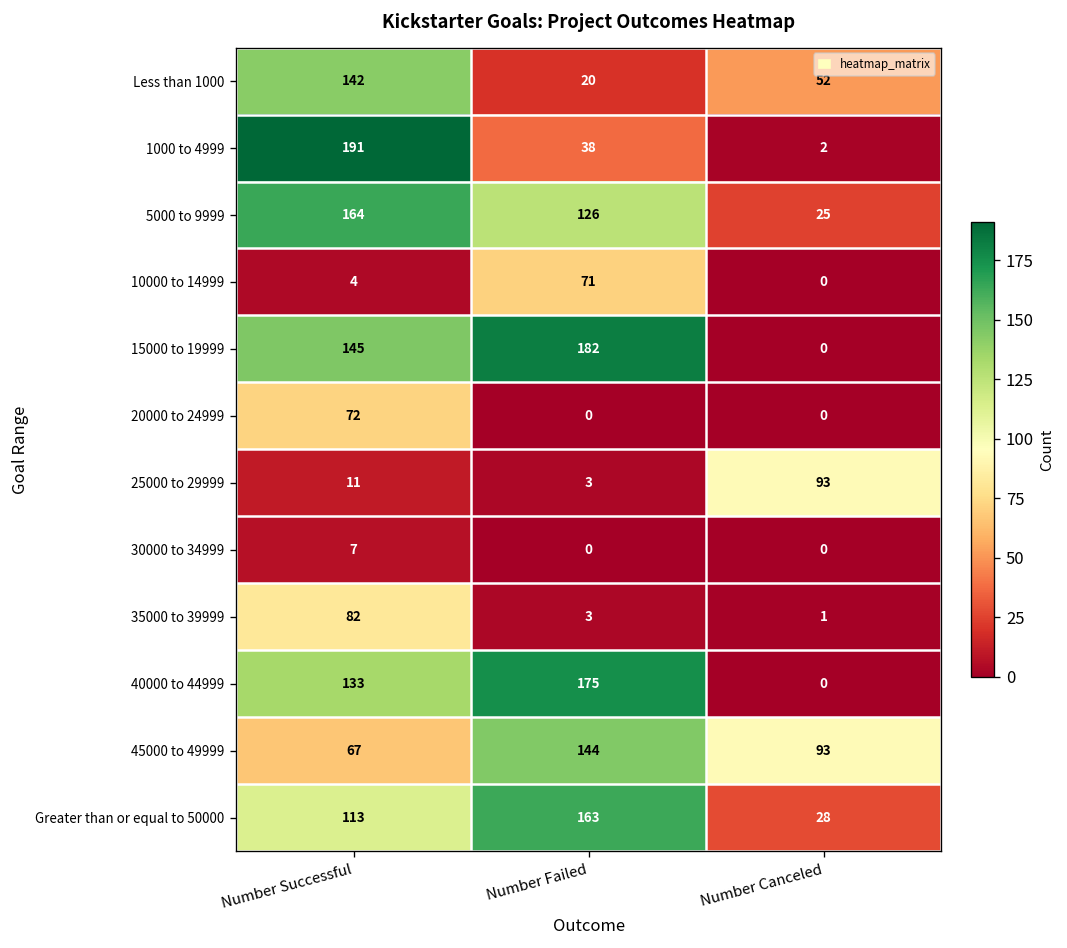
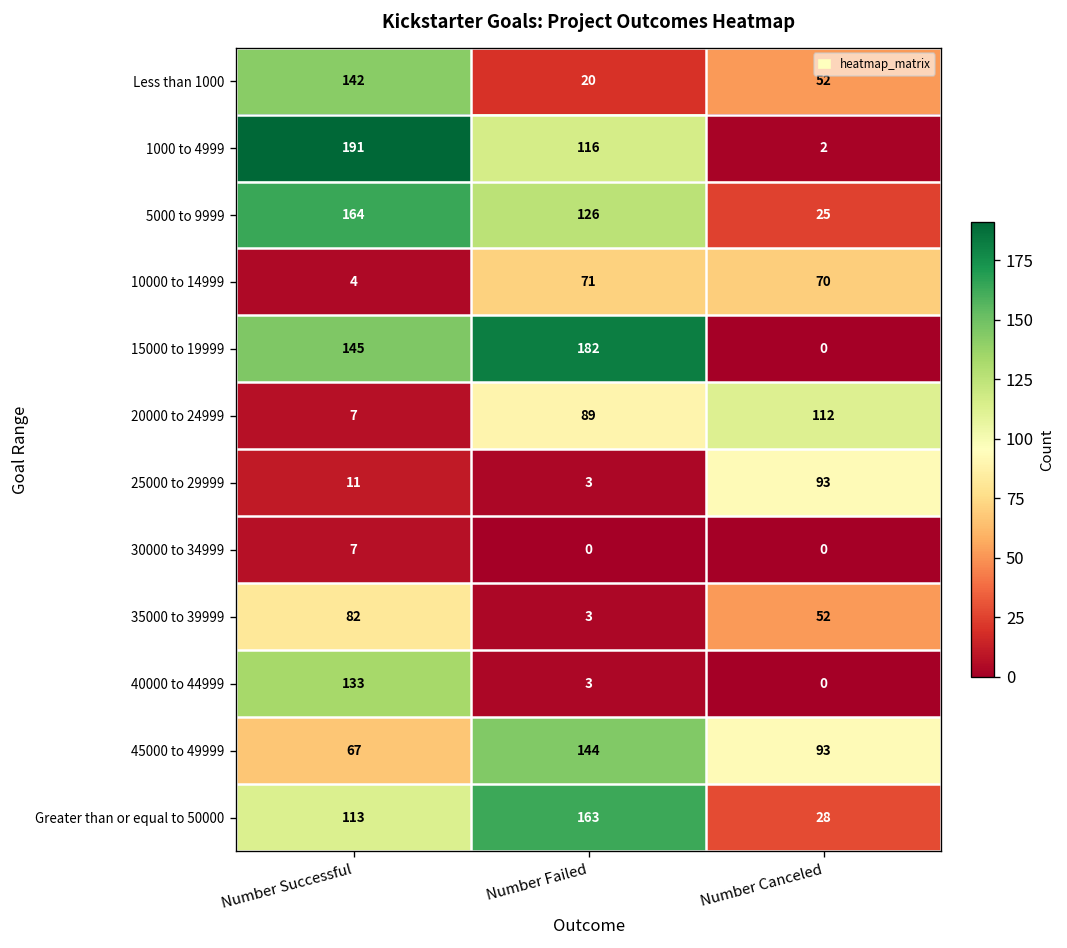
1000 to 4999, Number Failed: 38 -> 116
10000 to 14999, Number Canceled: 0 -> 70
20000 to 24999, Number Successful: 72 -> 7
20000 to 24999, Number Failed: 0 -> 89
20000 to 24999, Number Canceled: 0 -> 112
35000 to 39999, Number Canceled: 1 -> 52
40000 to 44999, Number Failed: 175 -> 3
